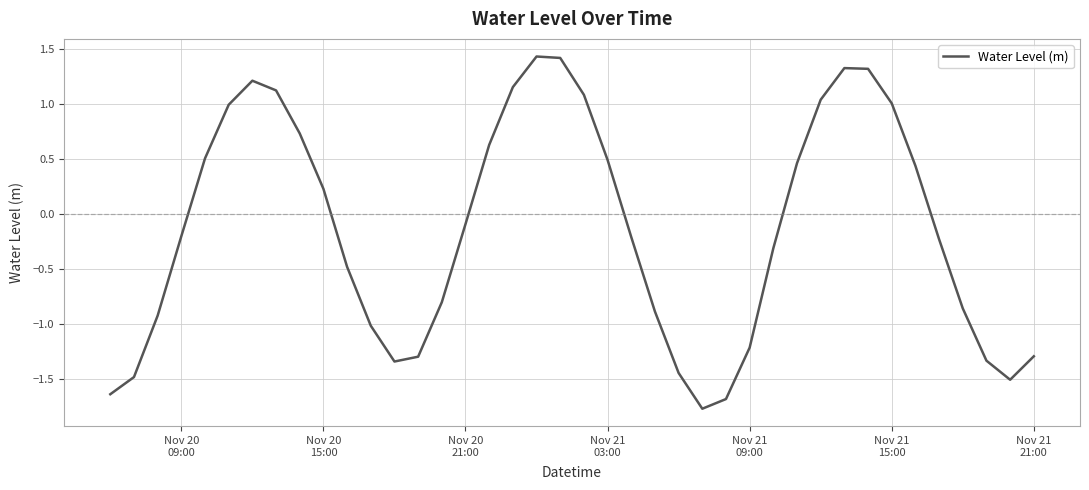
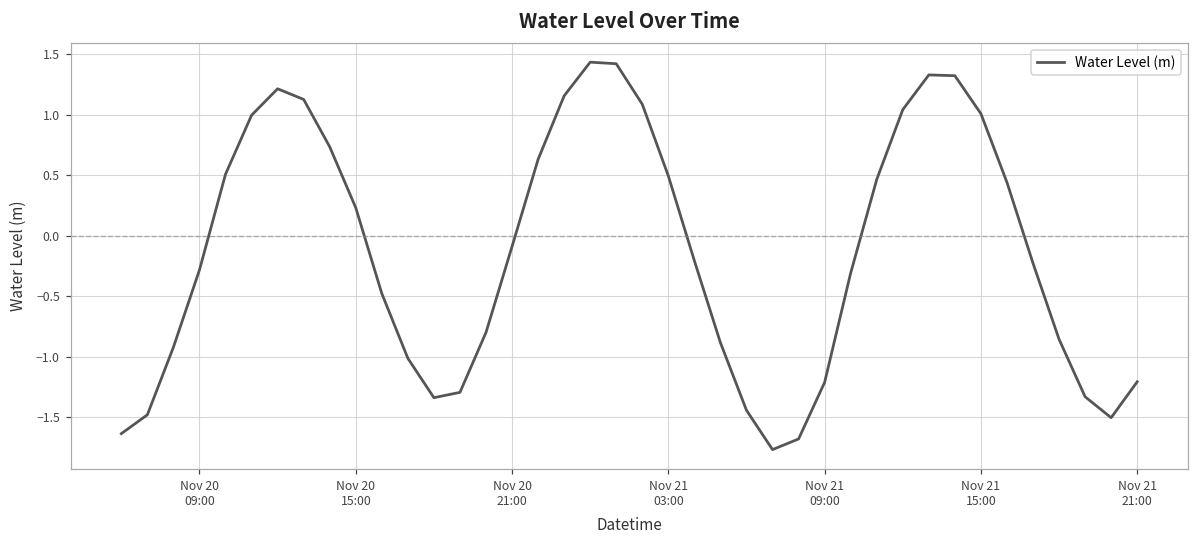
Nov 20 09:00: -0.20 -> -0.28
Nov 21 21:00: -1.29 -> -1.21
